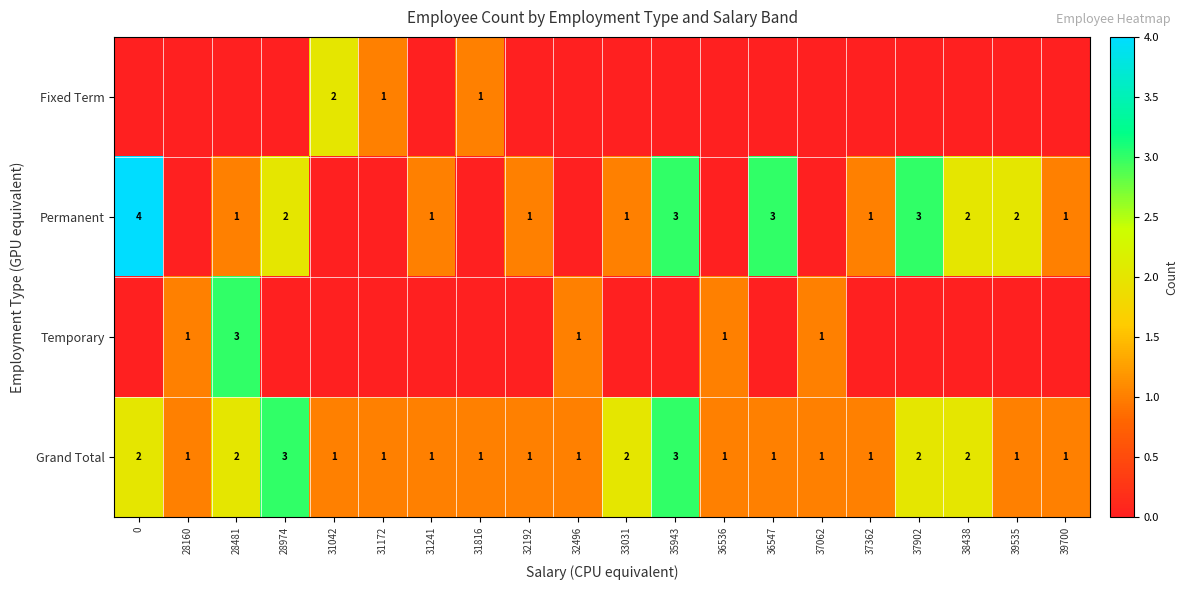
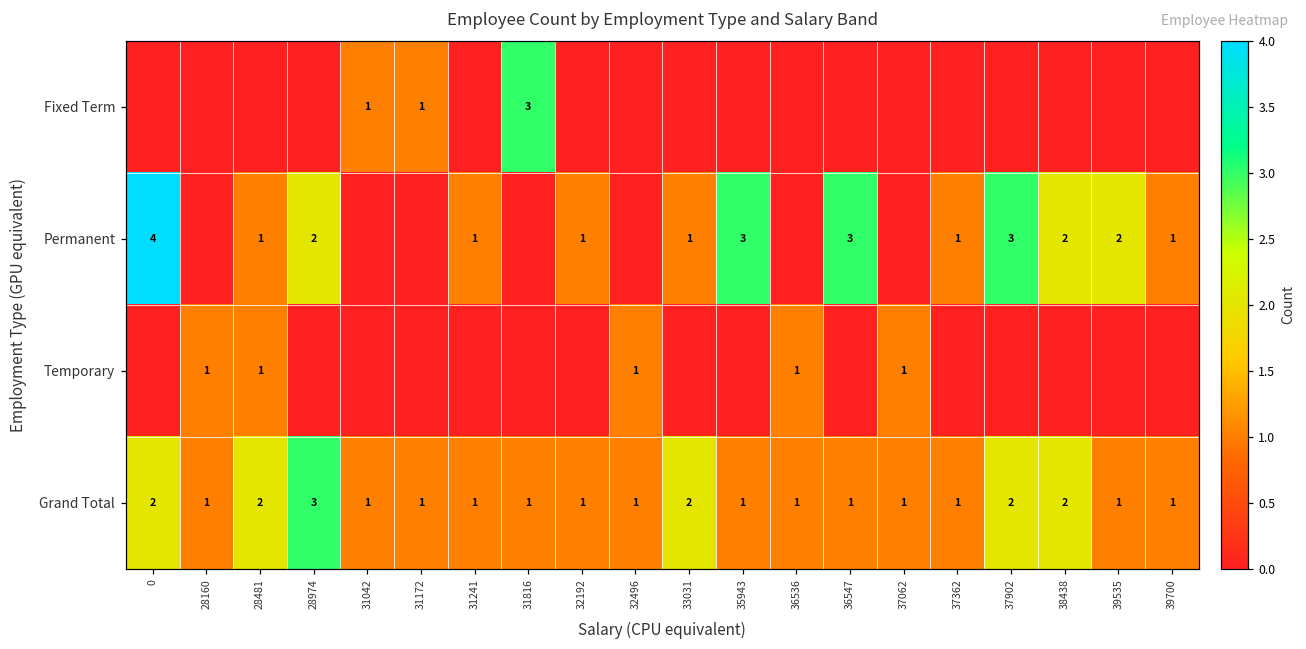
Fixed Term, 31042: 2 -> 1
Fixed Term, 31816: 1 -> 3
Temporary, 28481: 3 -> 1
Grand Total, 35943: 3 -> 1
